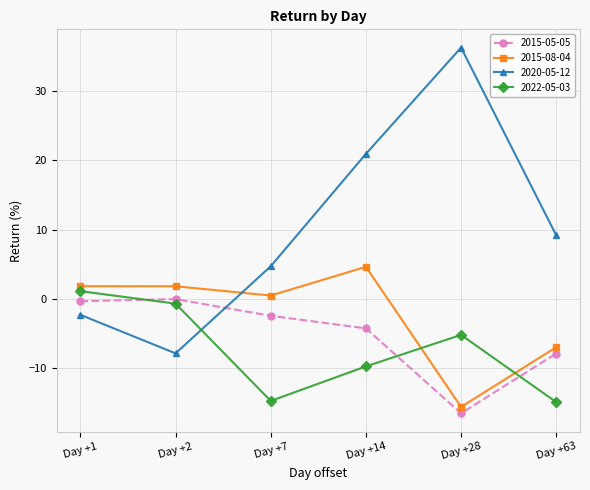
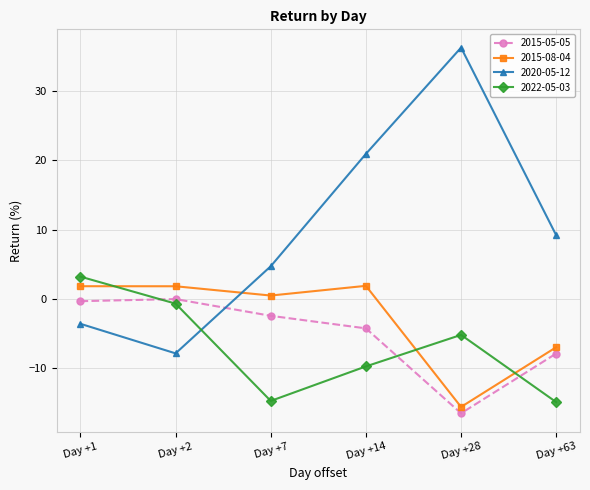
2020-05-12, Day +1: -2 -> -4
2022-05-03, Day +1: 1 -> 3
2015-08-04, Day +14: 5 -> 2
